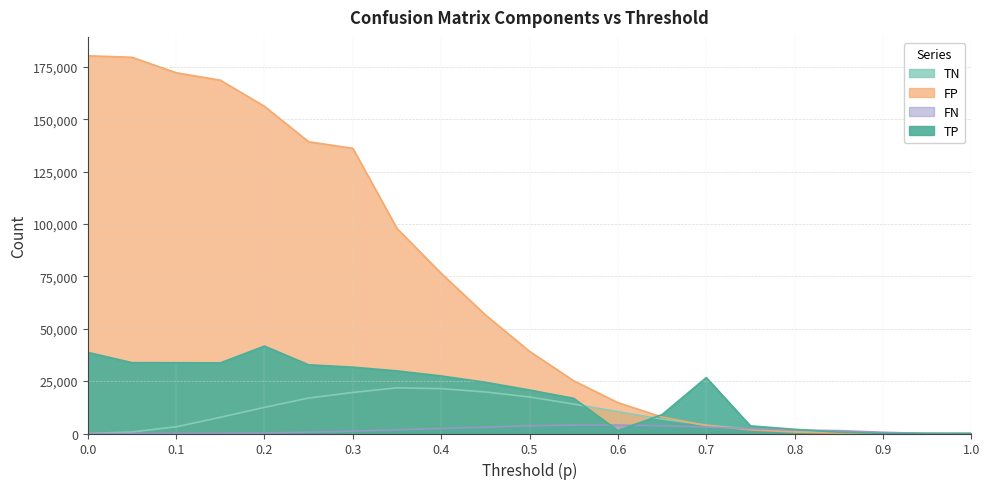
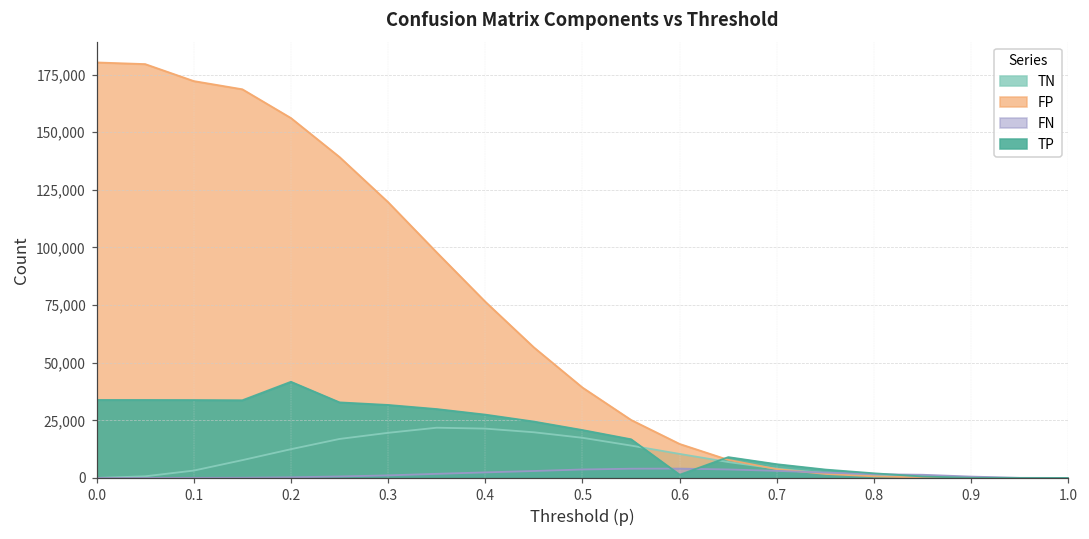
TP, 0.0: 39,000 -> 34,000
FP, 0.3: 136,000 -> 120,000
TP, 0.7: 27,000 -> 6,000
